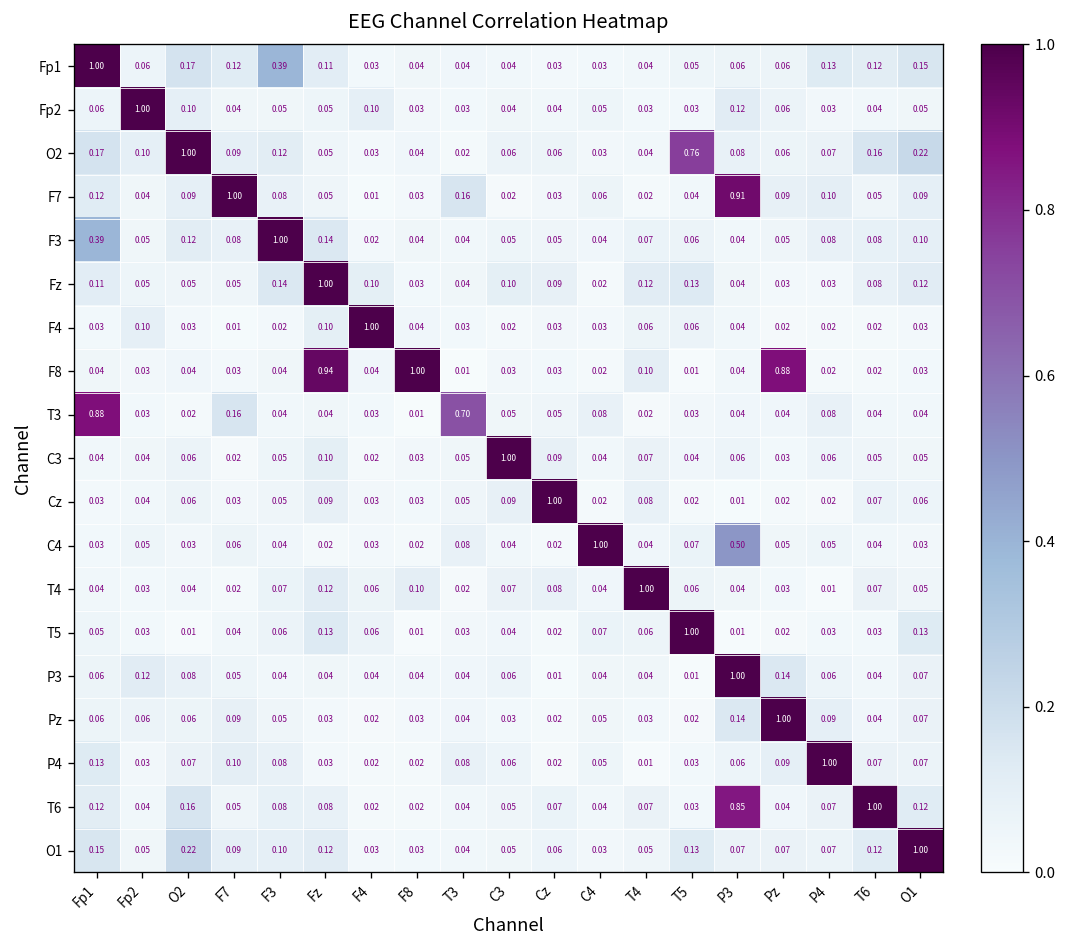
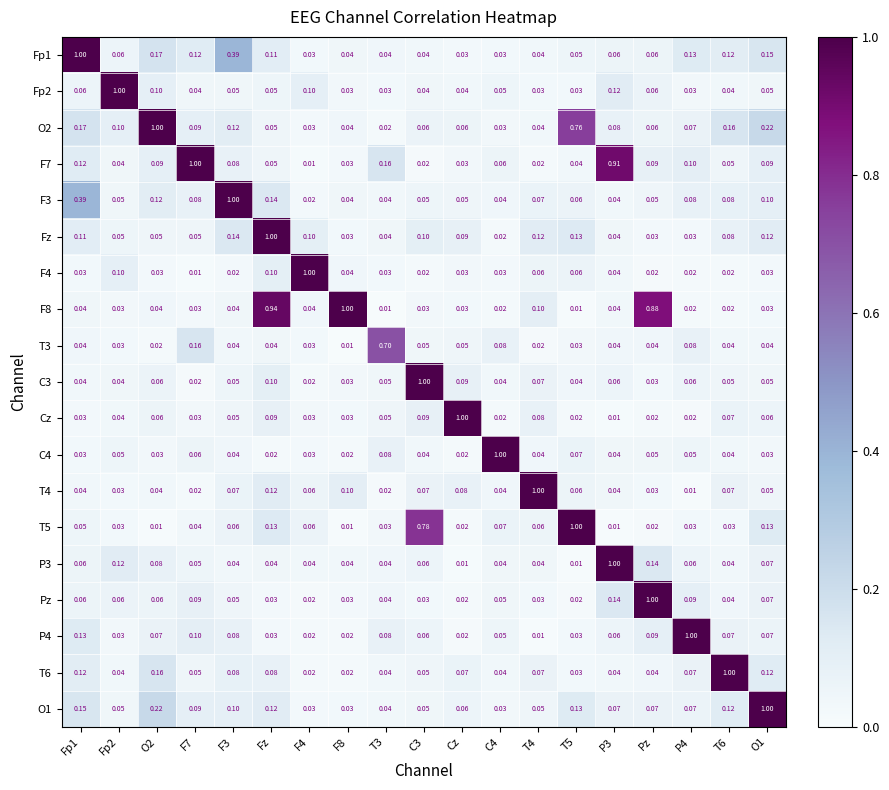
T3, Fp1: 0.88 -> 0.04
C4, P3: 0.50 -> 0.04
T5, C3: 0.04 -> 0.78
T6, P3: 0.85 -> 0.04
